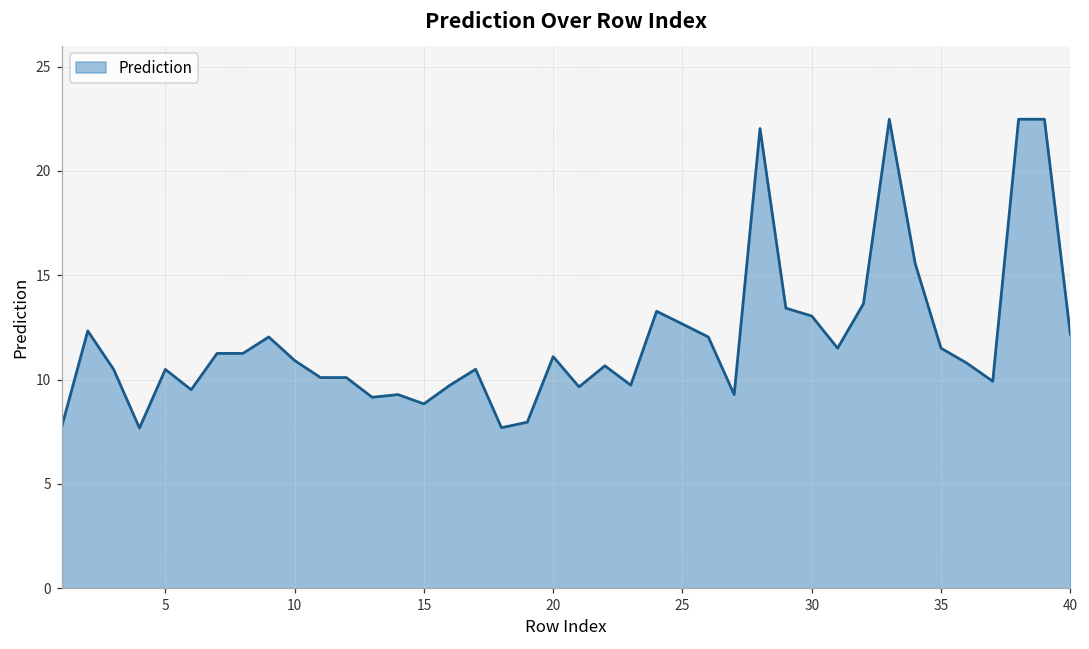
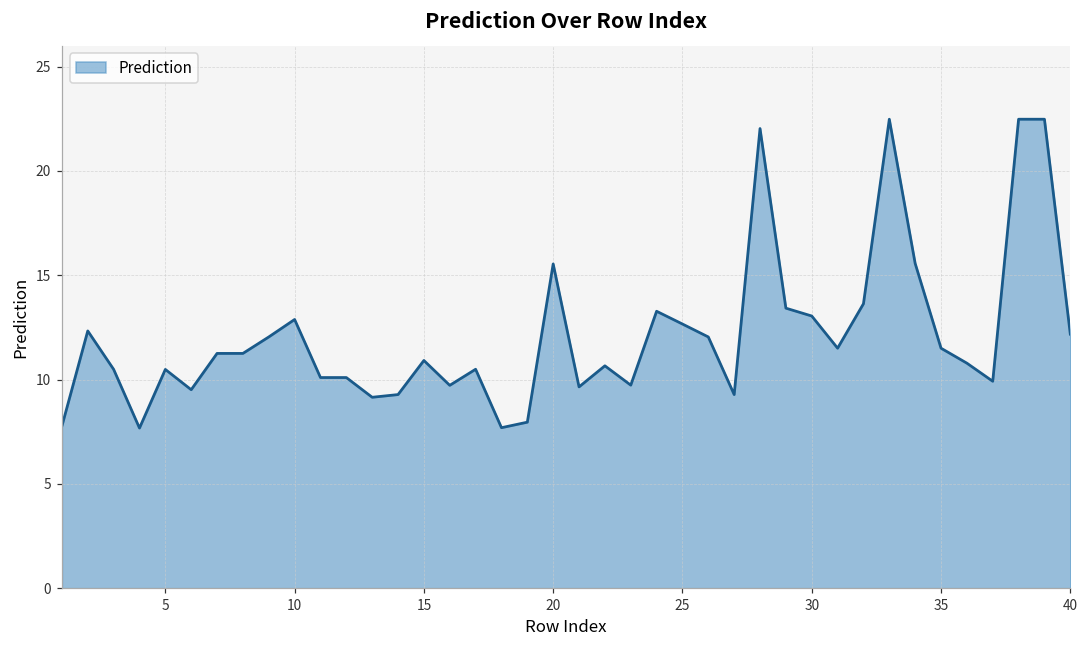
10: 10.9 -> 12.9
15: 8.8 -> 10.9
20: 11.1 -> 15.5
